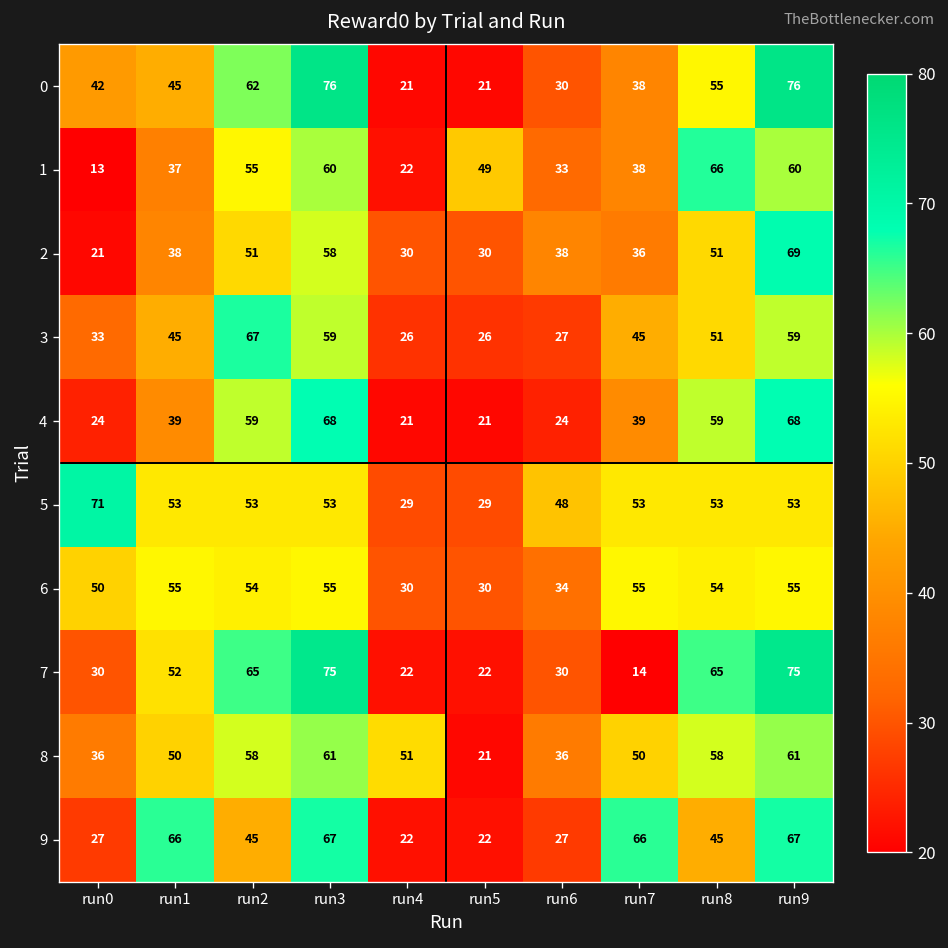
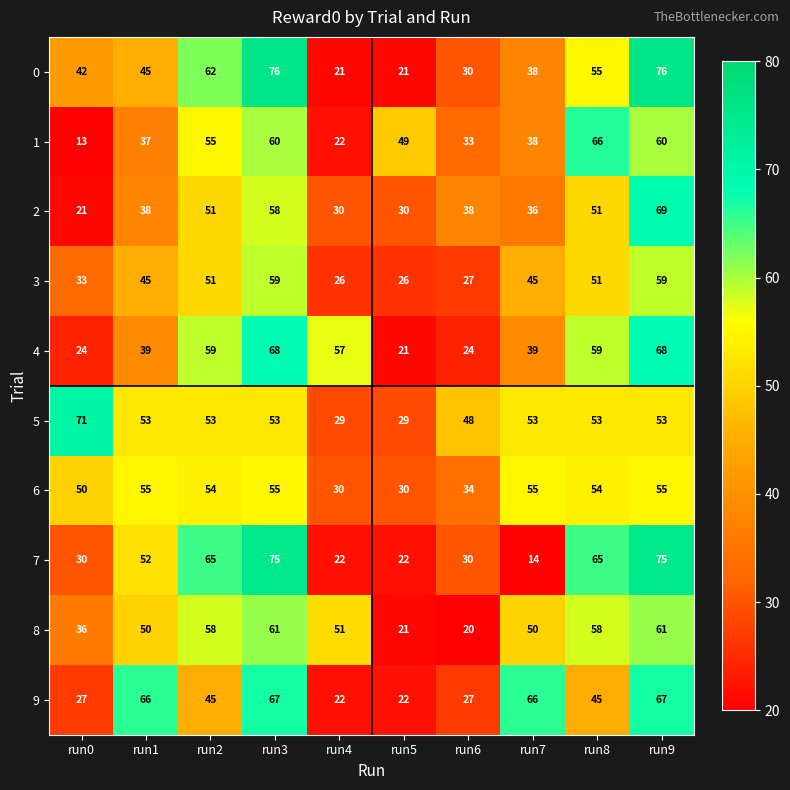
3, run2: 67 -> 51
4, run4: 21 -> 57
8, run6: 36 -> 20
